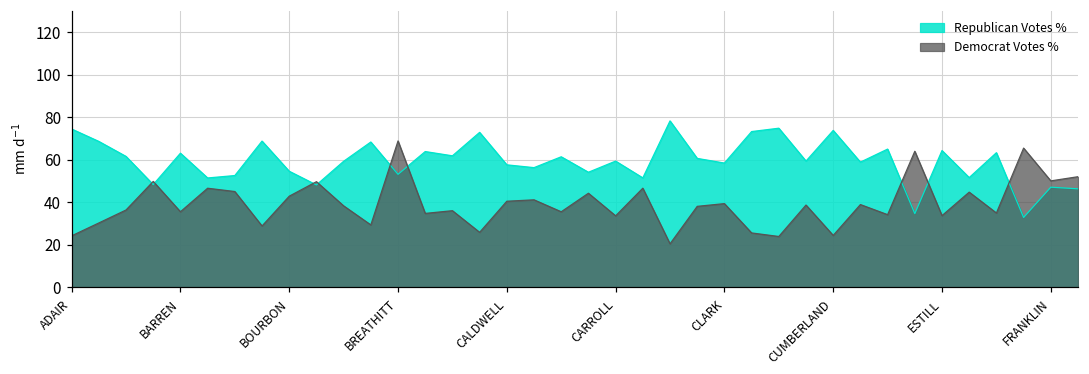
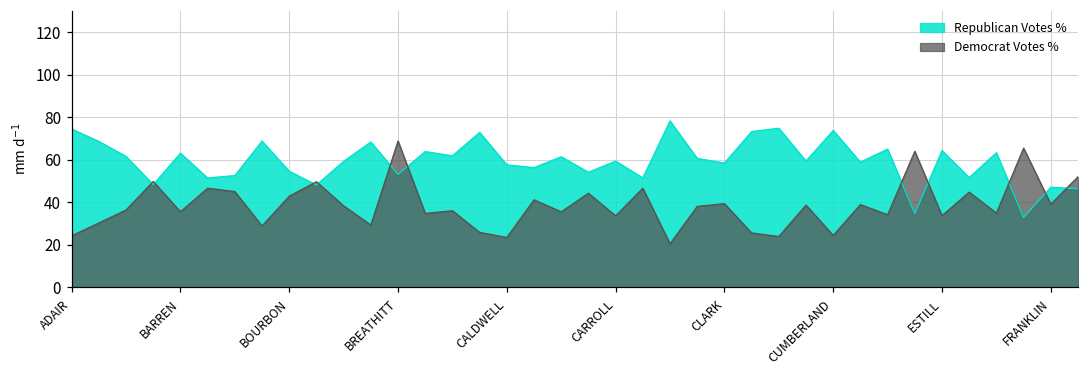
Democrat Votes %, CALDWELL: 41 -> 24
Democrat Votes %, FRANKLIN: 50 -> 39
